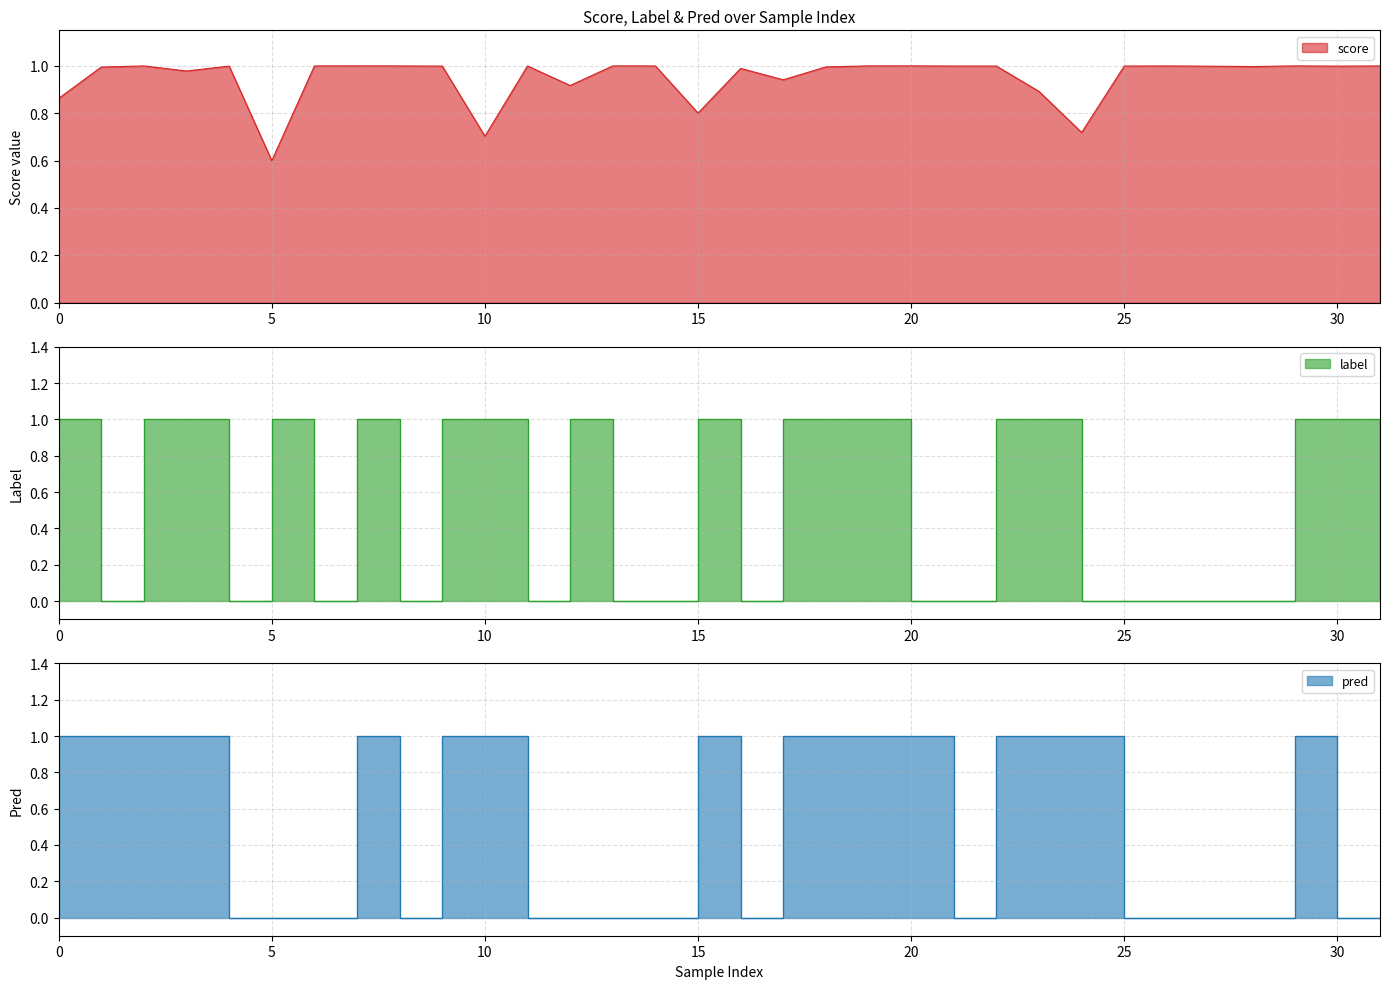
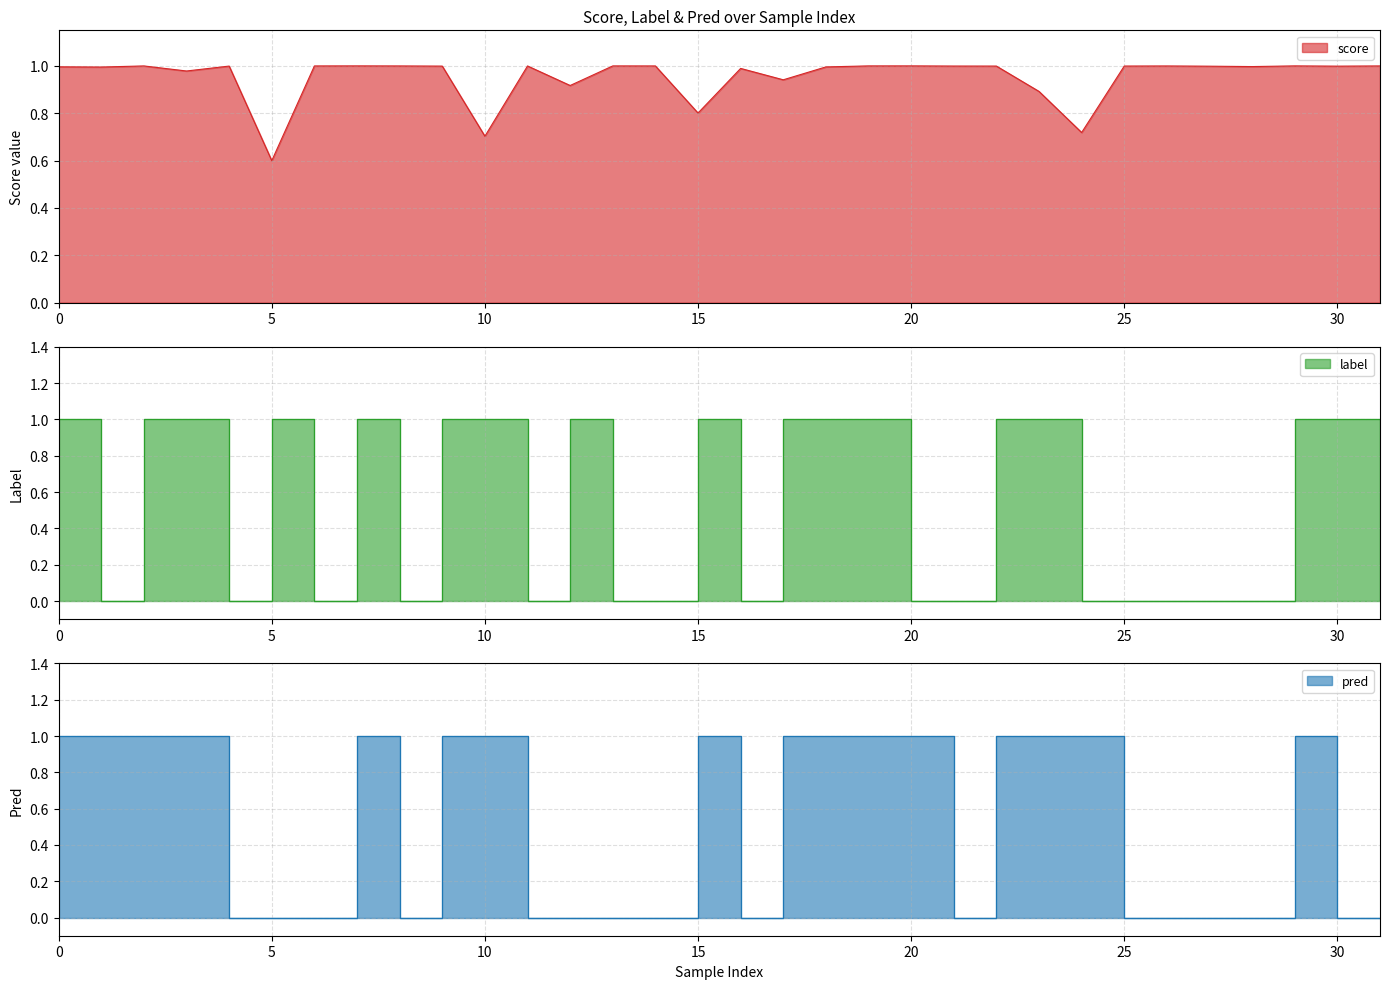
Score, Label & Pred over Sample Index, 0: 0.86 -> 1.00
